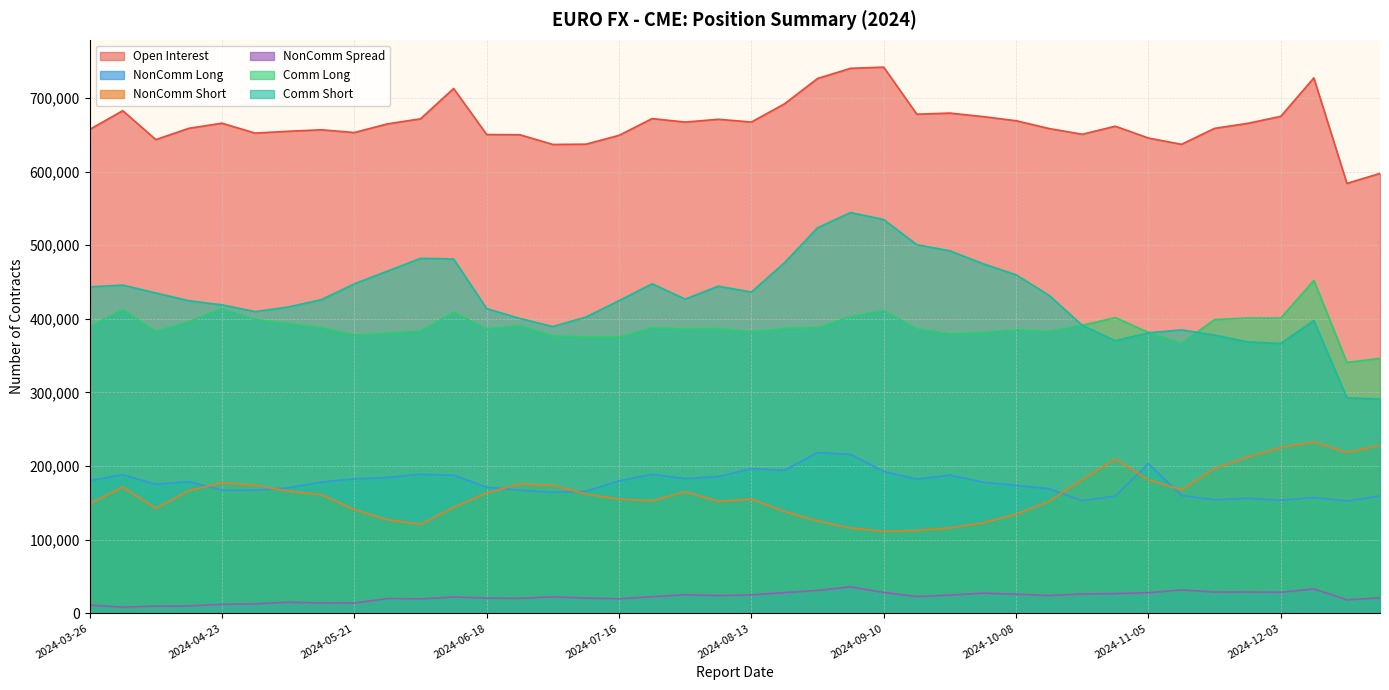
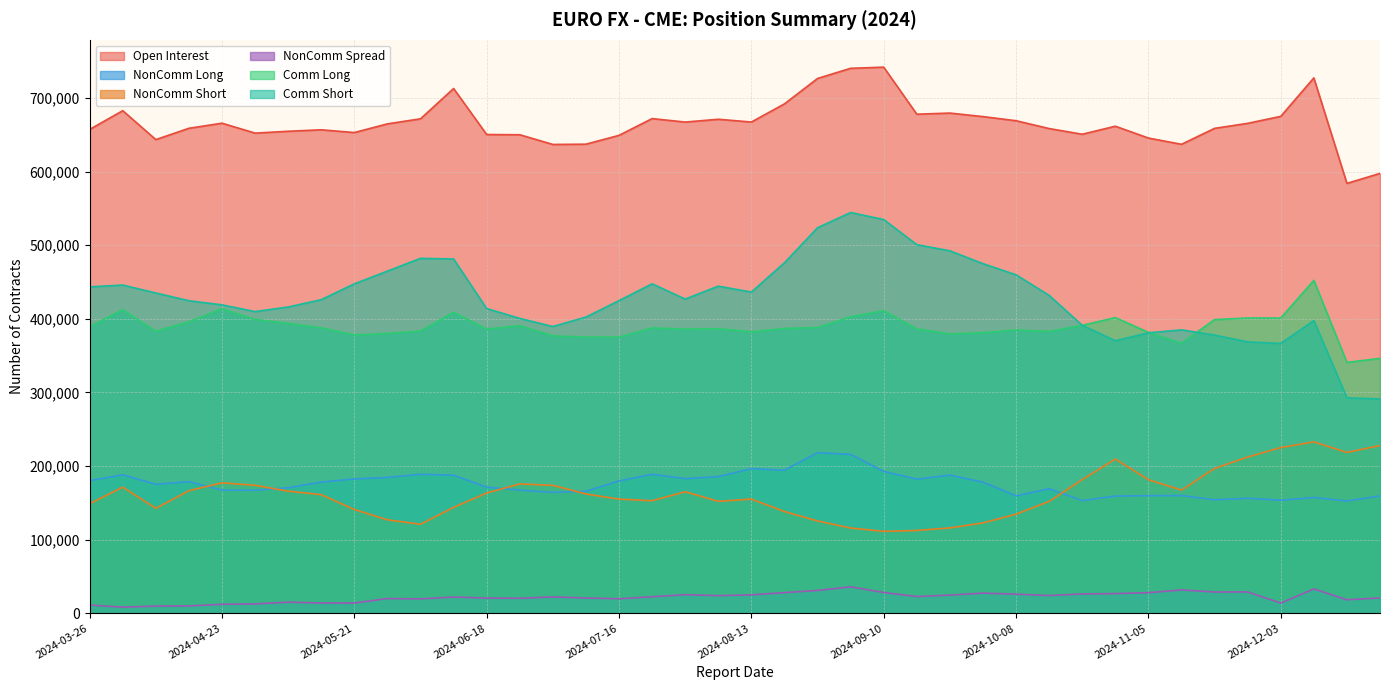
NonComm Long, 2024-10-08: 170,000 -> 160,000
NonComm Long, 2024-11-05: 200,000 -> 160,000
NonComm Spread, 2024-12-03: 30,000 -> 10,000
